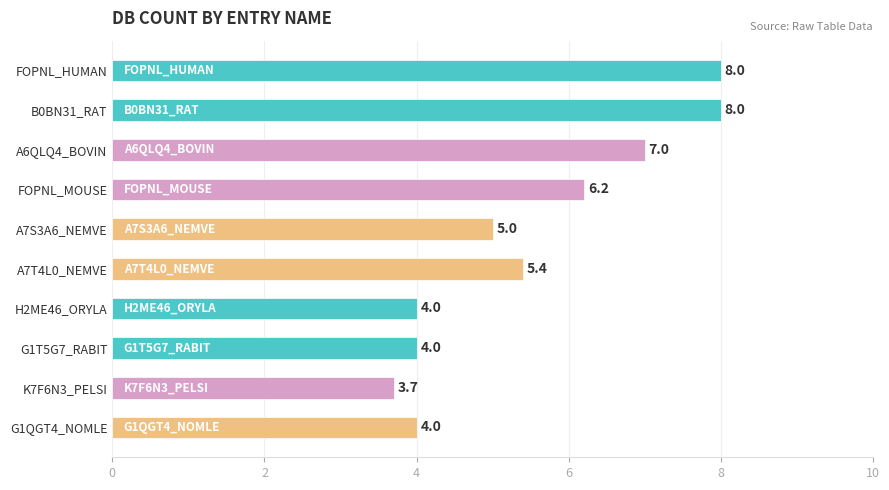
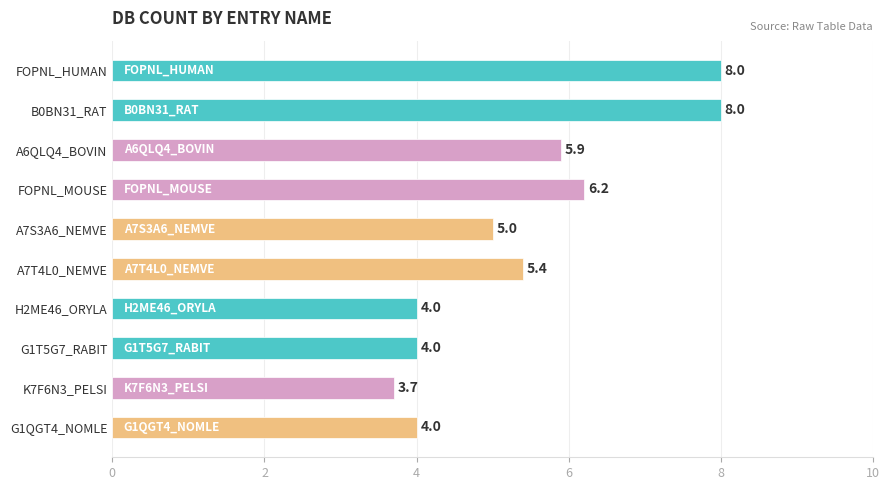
A6QLQ4_BOVIN: 7.0 -> 5.9
